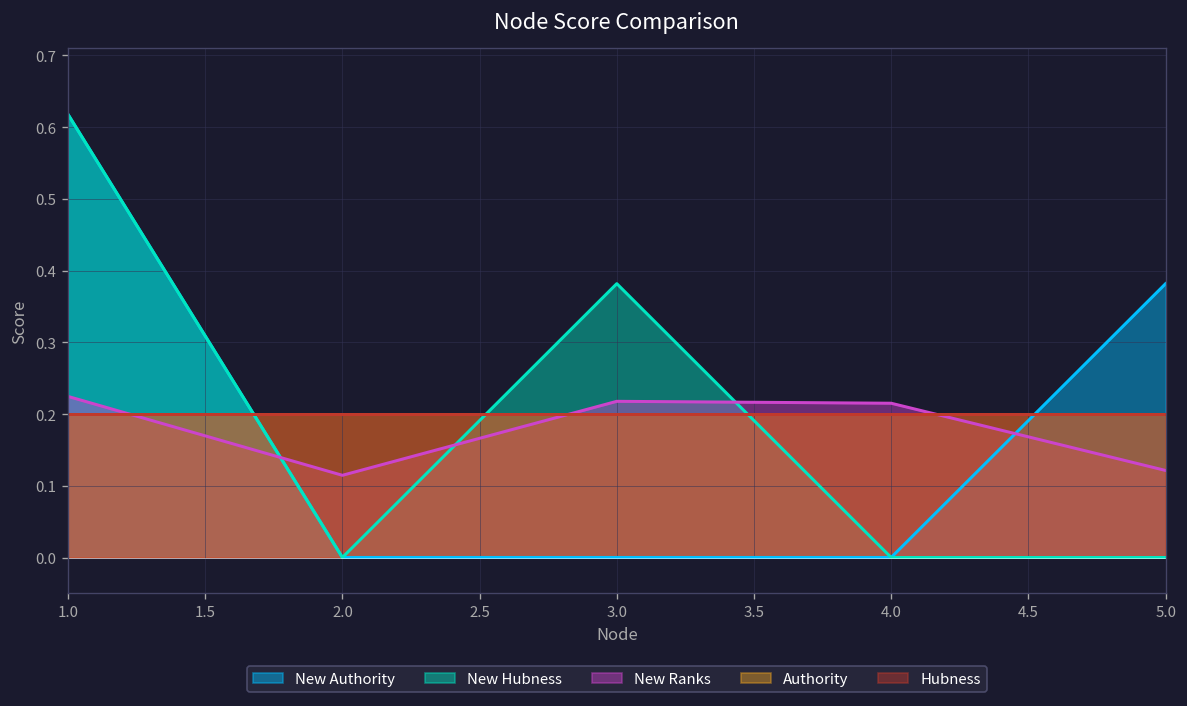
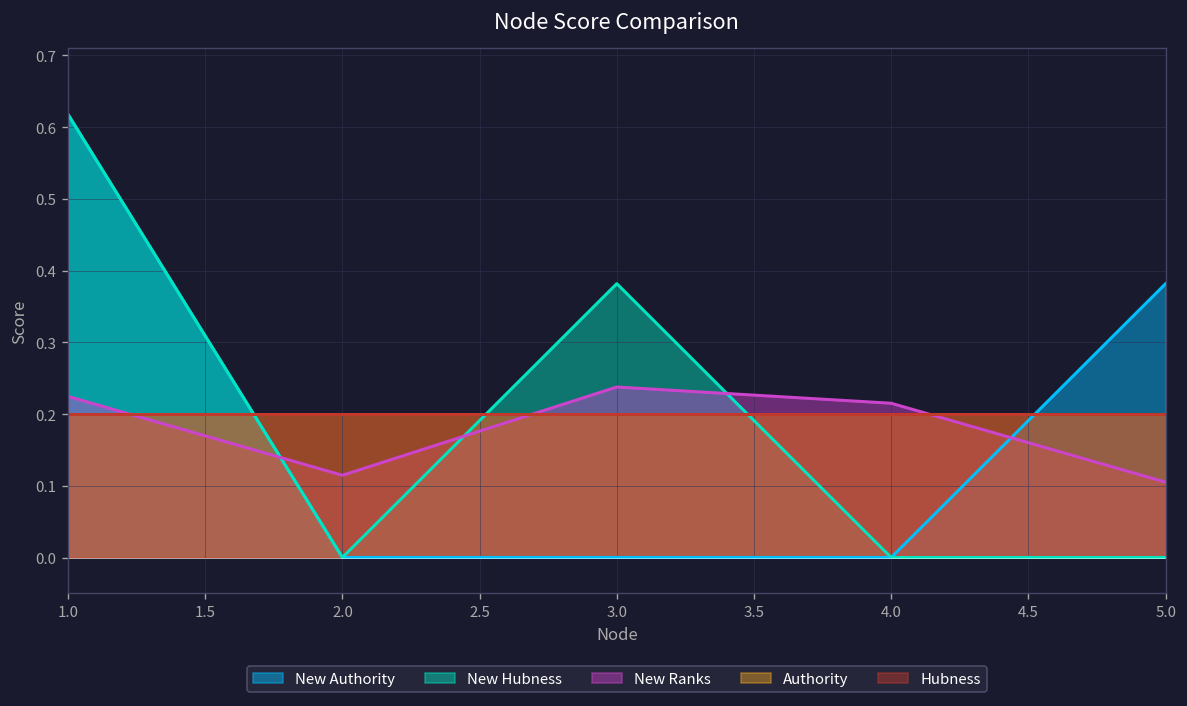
New Ranks, 3.0: 0.22 -> 0.24
New Ranks, 5.0: 0.12 -> 0.11
